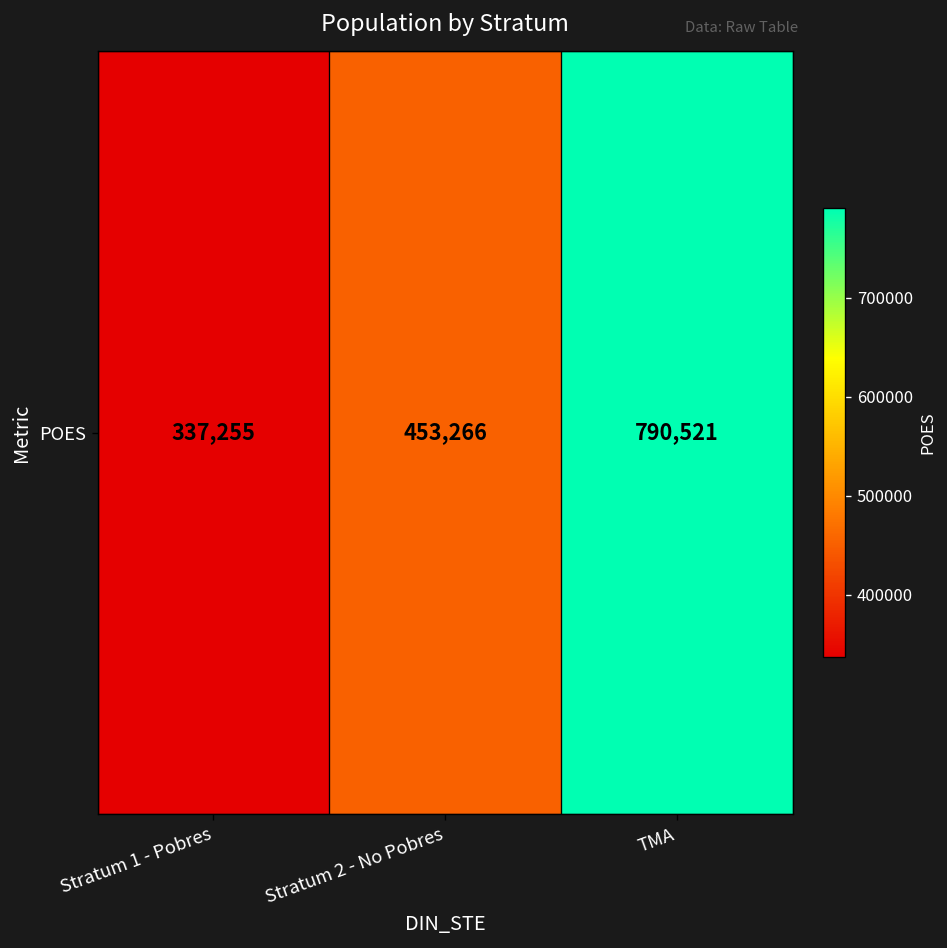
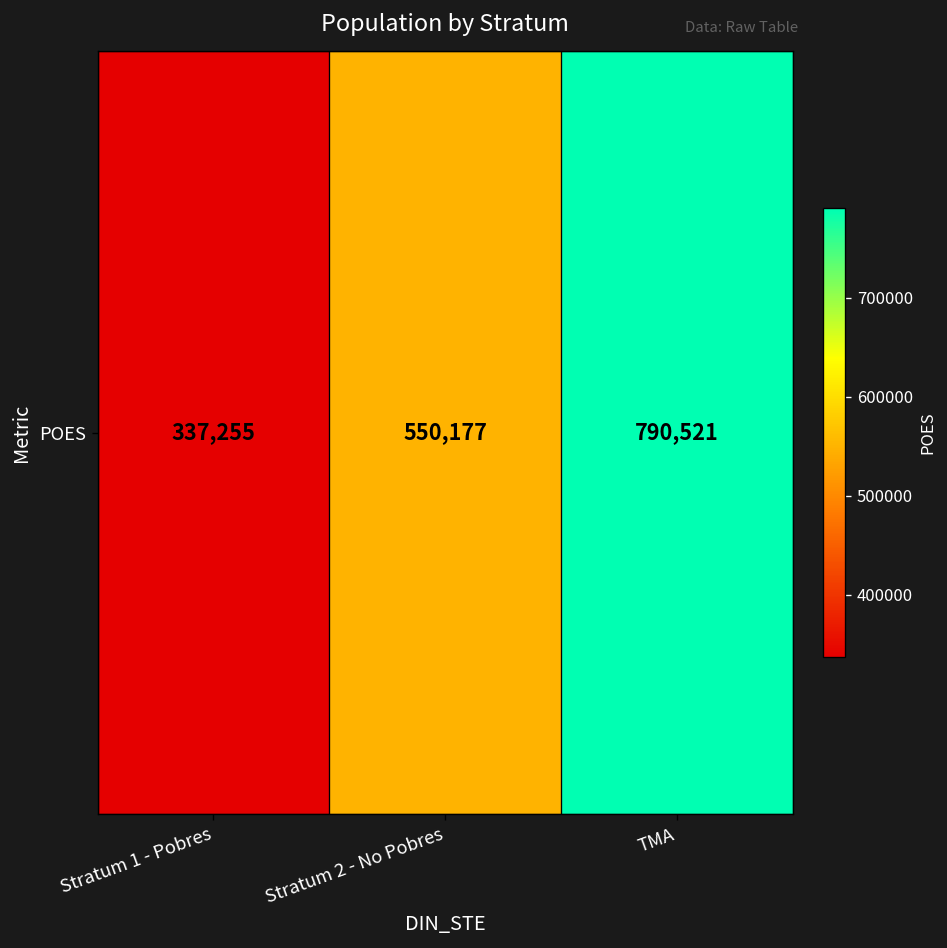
POES, Stratum 2 - No Pobres: 453,266 -> 550,177
